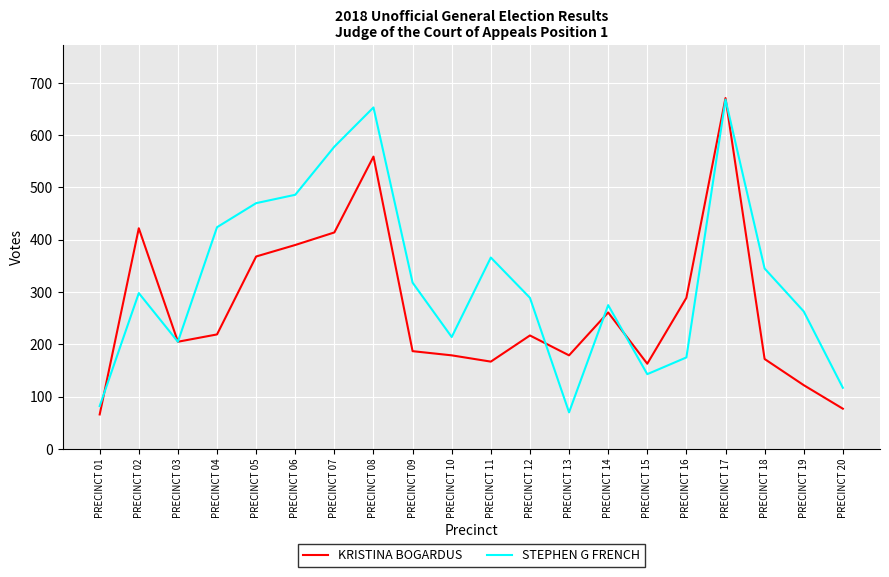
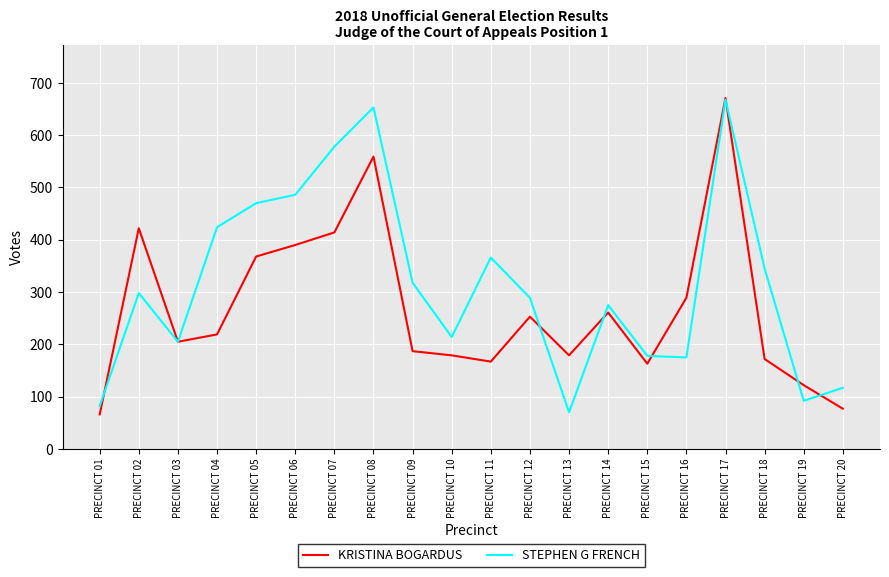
KRISTINA BOGARDUS, PRECINCT 12: 220 -> 250
STEPHEN G FRENCH, PRECINCT 15: 140 -> 180
STEPHEN G FRENCH, PRECINCT 19: 260 -> 90
